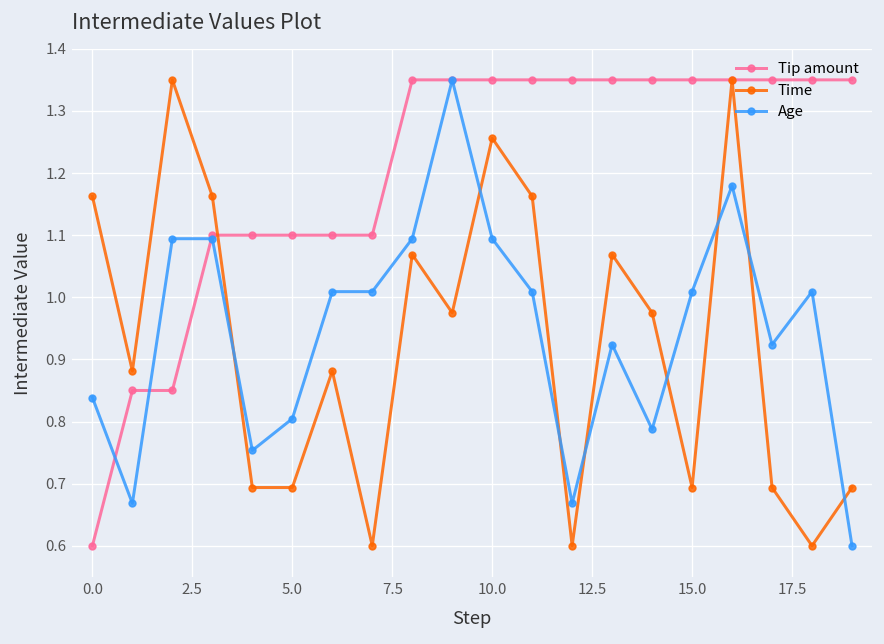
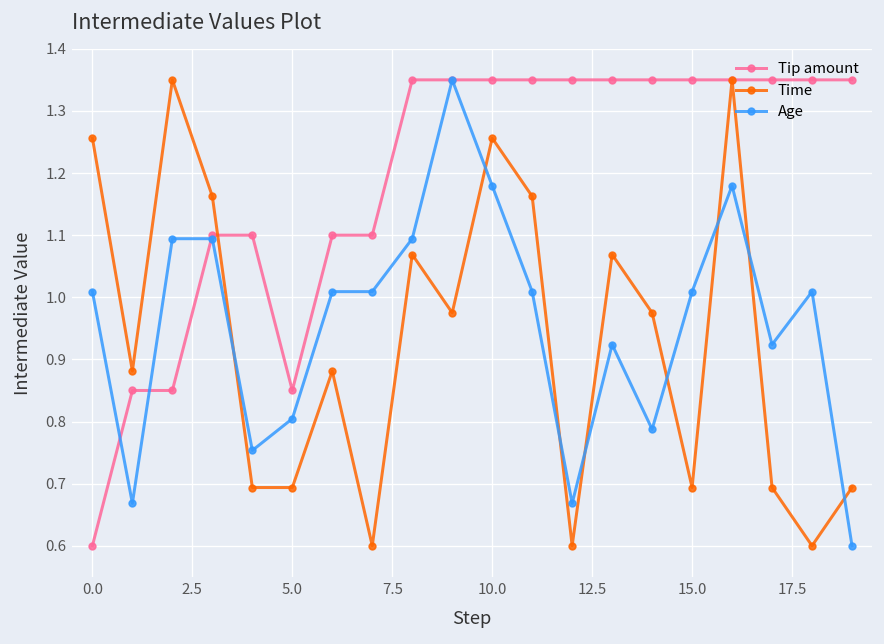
Time, 0.0: 1.16 -> 1.26
Age, 0.0: 0.84 -> 1.01
Tip amount, 5.0: 1.10 -> 0.85
Age, 10.0: 1.09 -> 1.18
